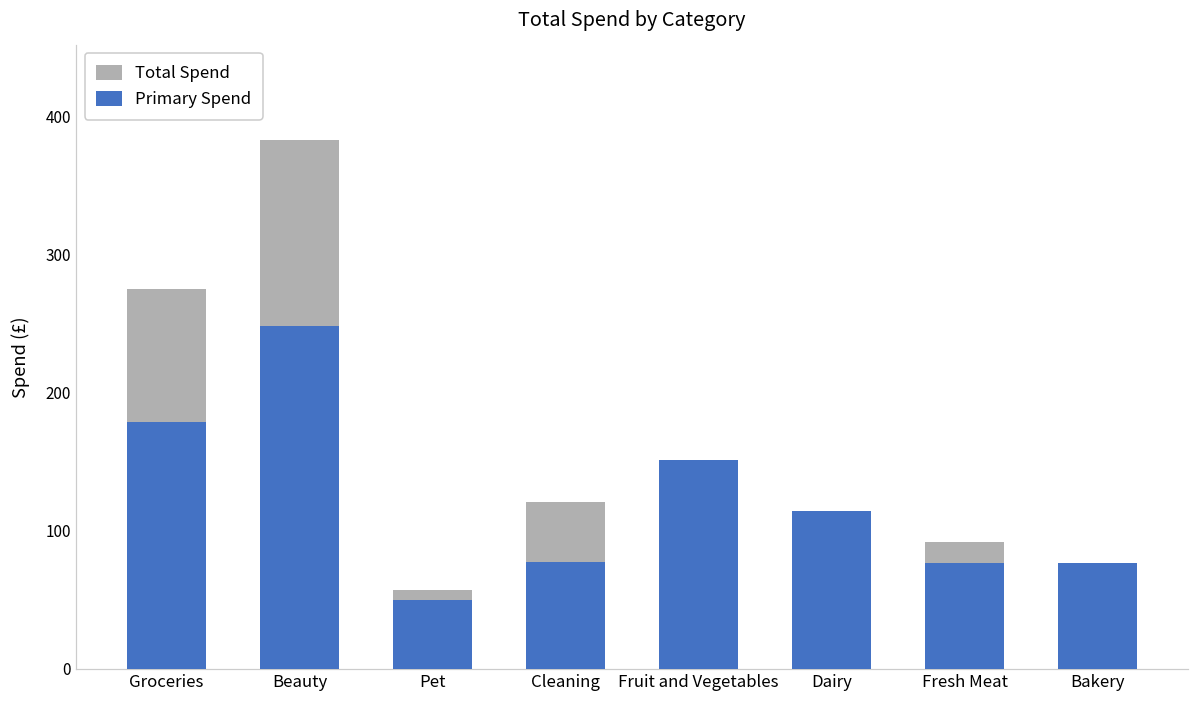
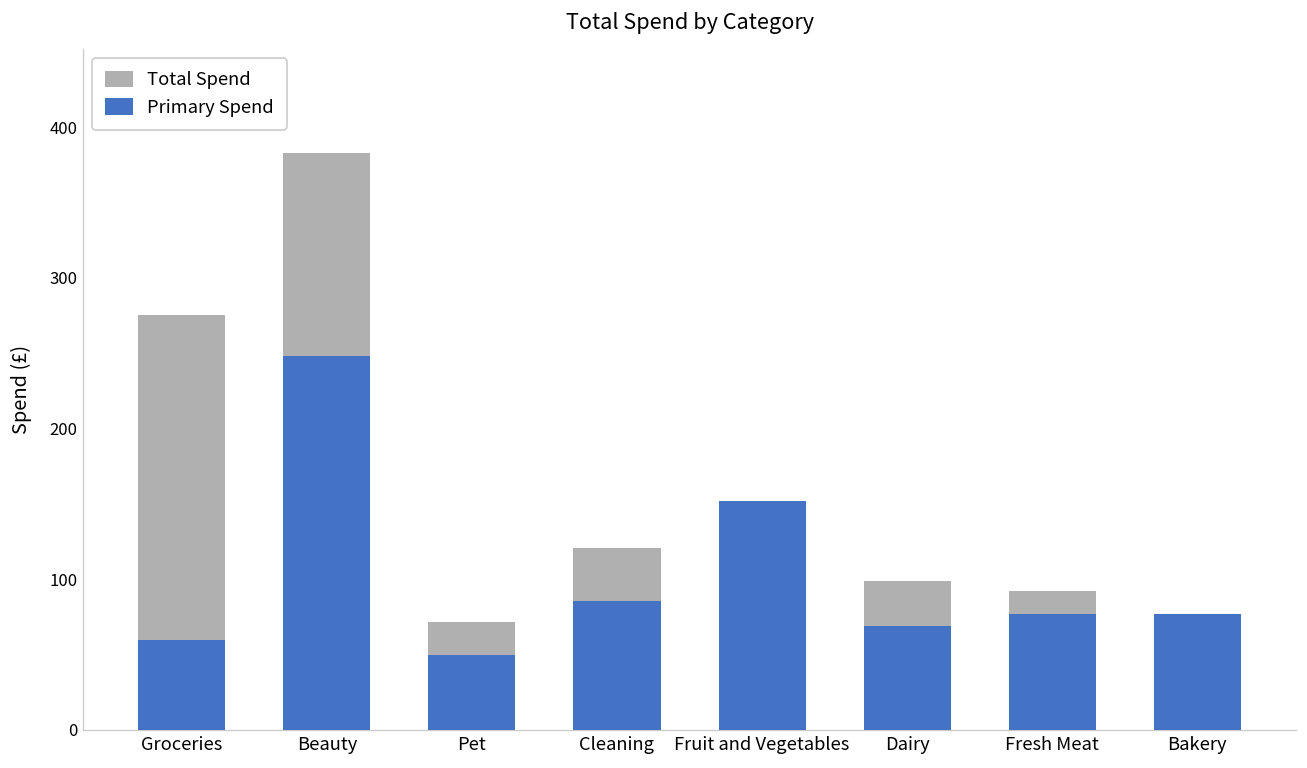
Primary Spend, Groceries: 179 -> 60
Total Spend, Pet: 57 -> 72
Primary Spend, Cleaning: 77 -> 85
Primary Spend, Dairy: 115 -> 69
